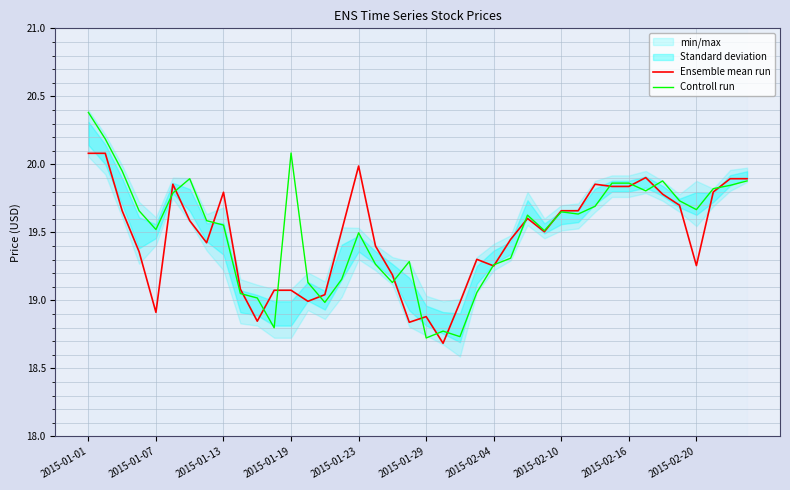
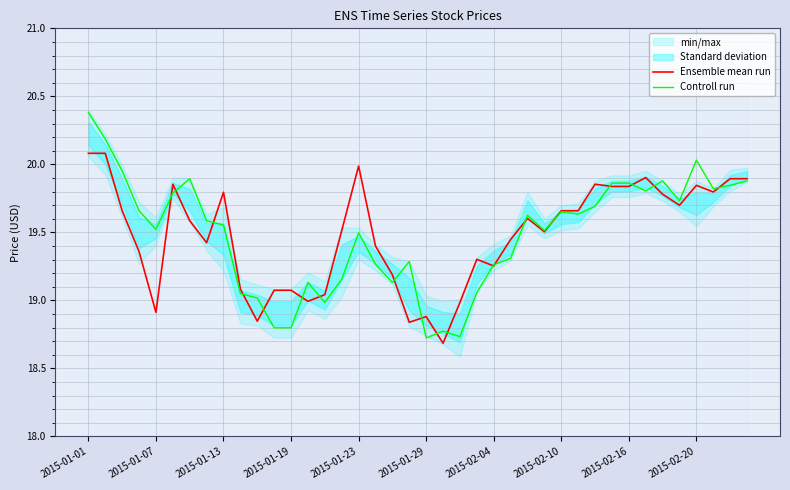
Controll run, 2015-01-19: 20.08 -> 18.80
Ensemble mean run, 2015-02-20: 19.26 -> 19.85
Controll run, 2015-02-20: 19.67 -> 20.03
